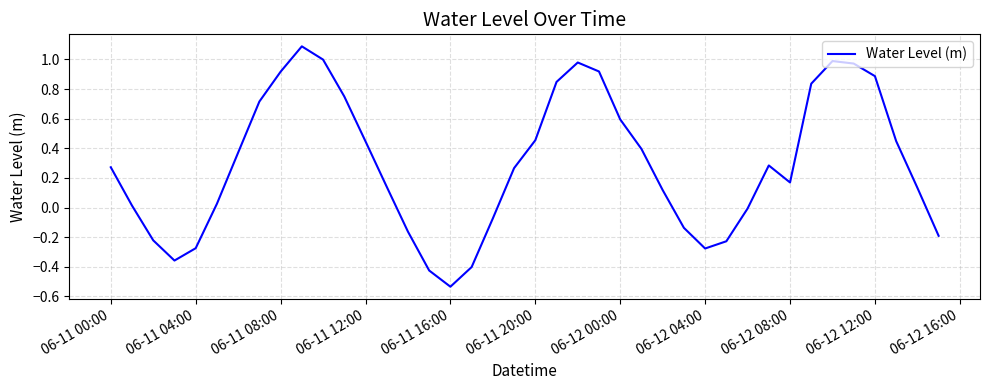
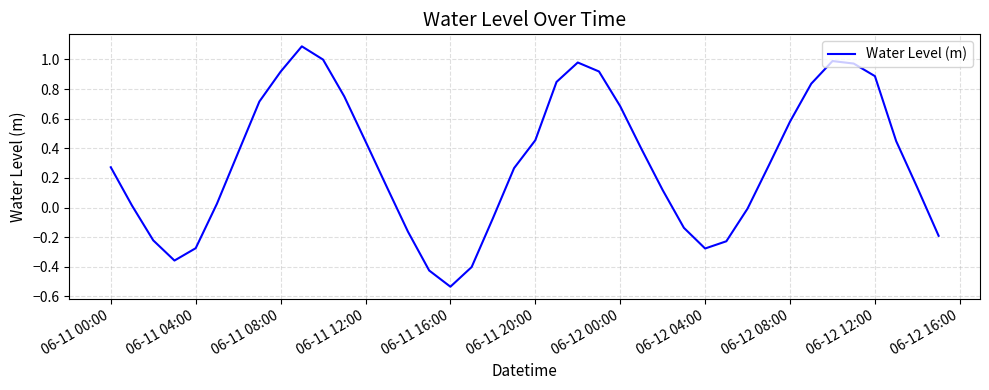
06-12 00:00: 0.60 -> 0.68
06-12 08:00: 0.17 -> 0.58
